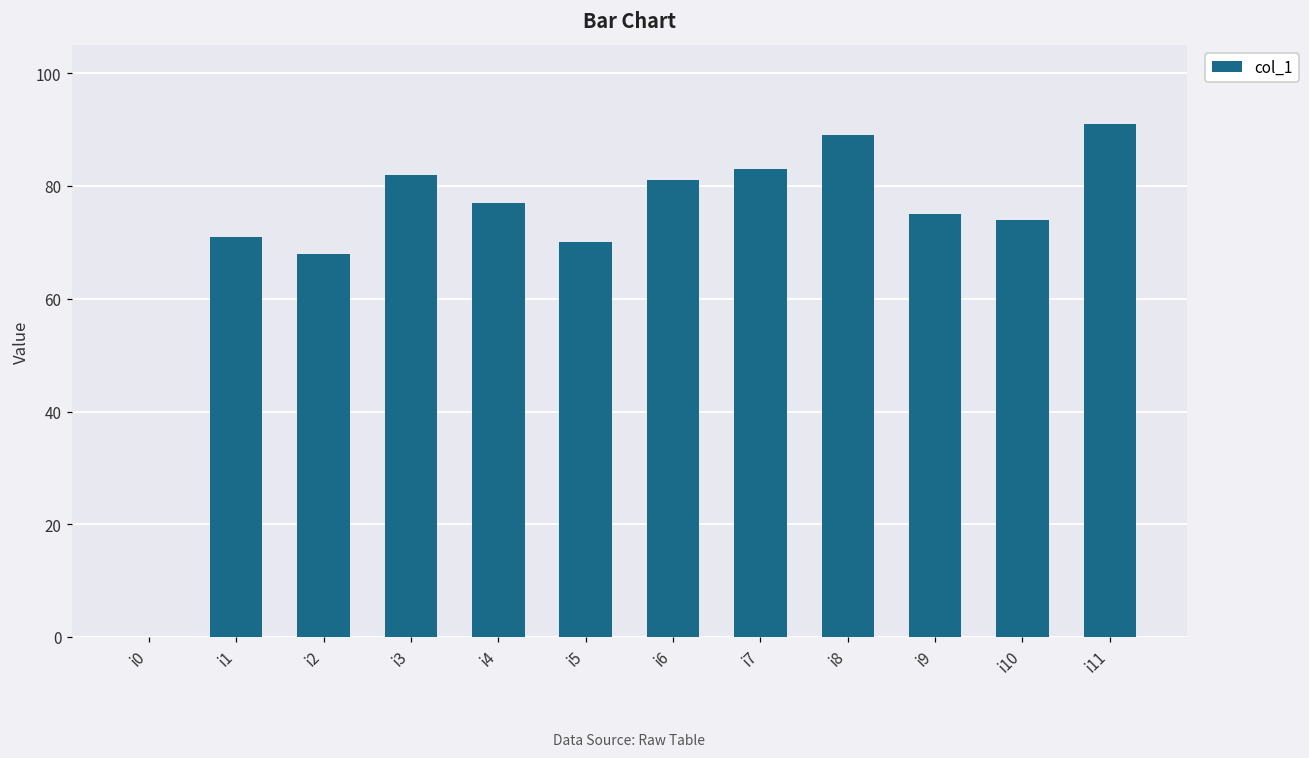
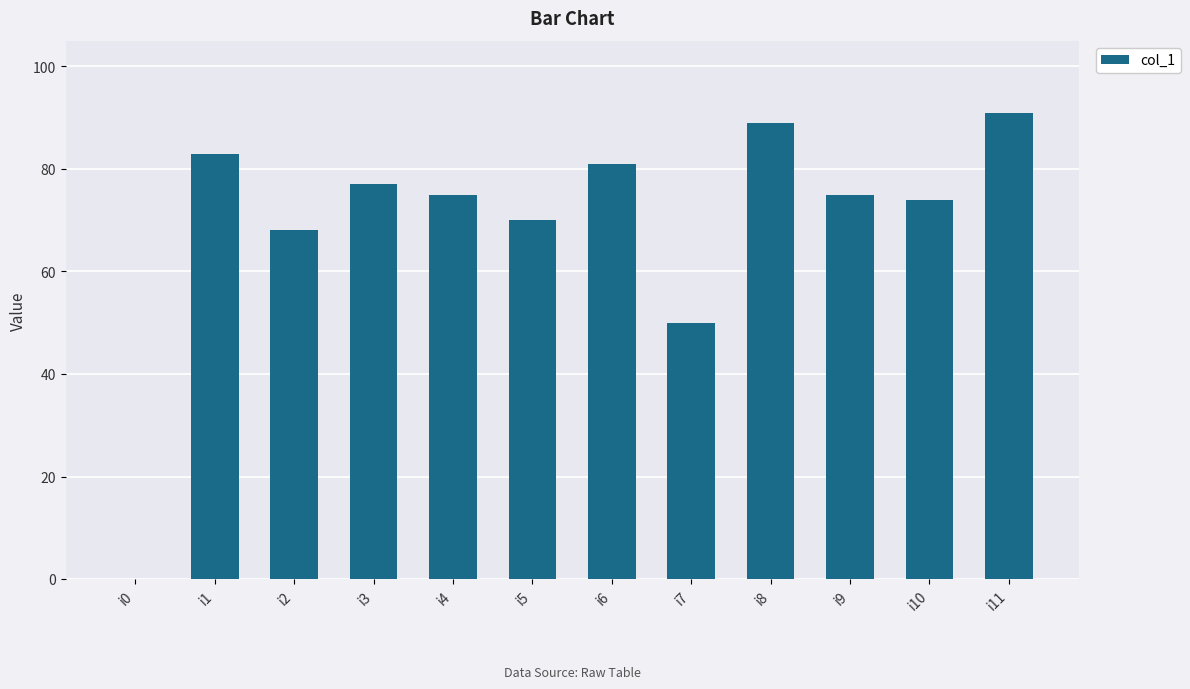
i1: 71 -> 83
i3: 82 -> 77
i4: 77 -> 75
i7: 83 -> 50
